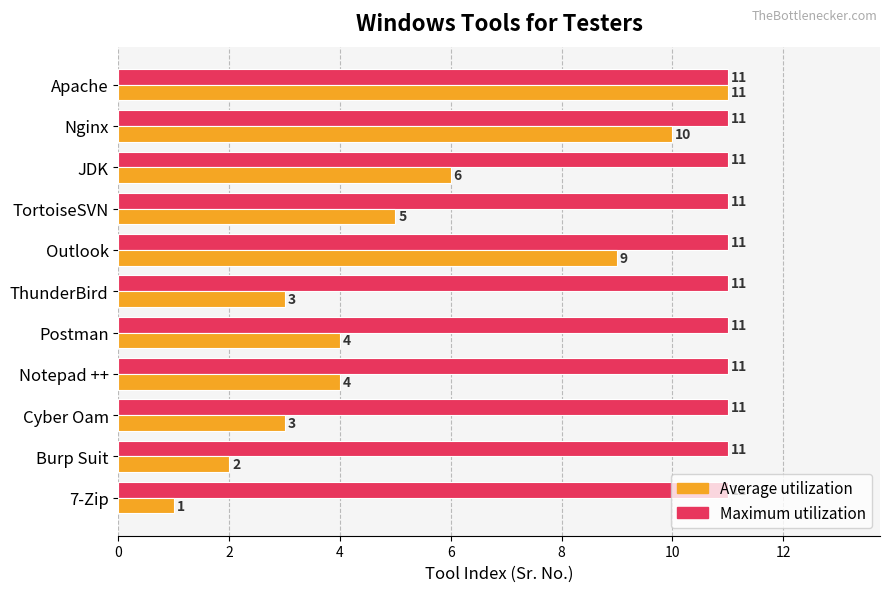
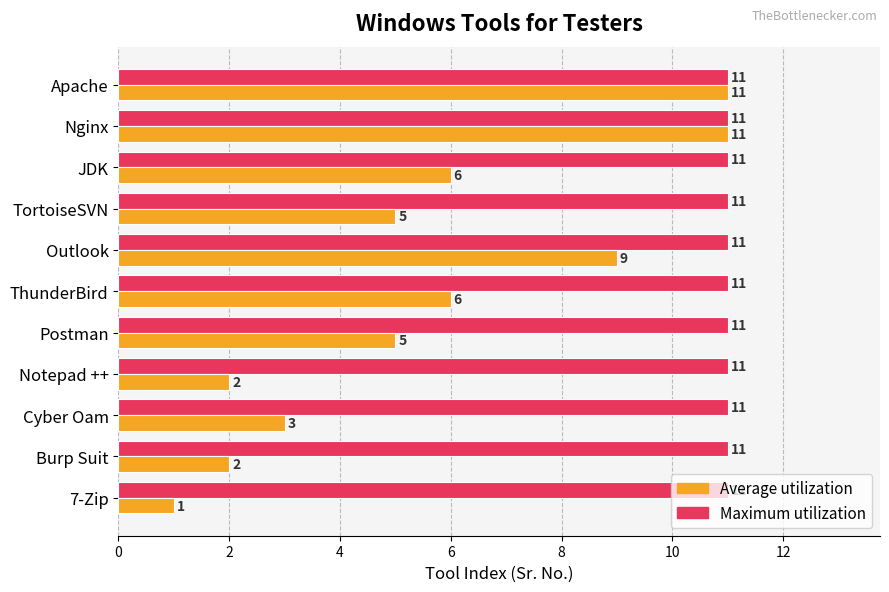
Average utilization, Nginx: 10 -> 11
Average utilization, ThunderBird: 3 -> 6
Average utilization, Postman: 4 -> 5
Average utilization, Notepad ++: 4 -> 2
